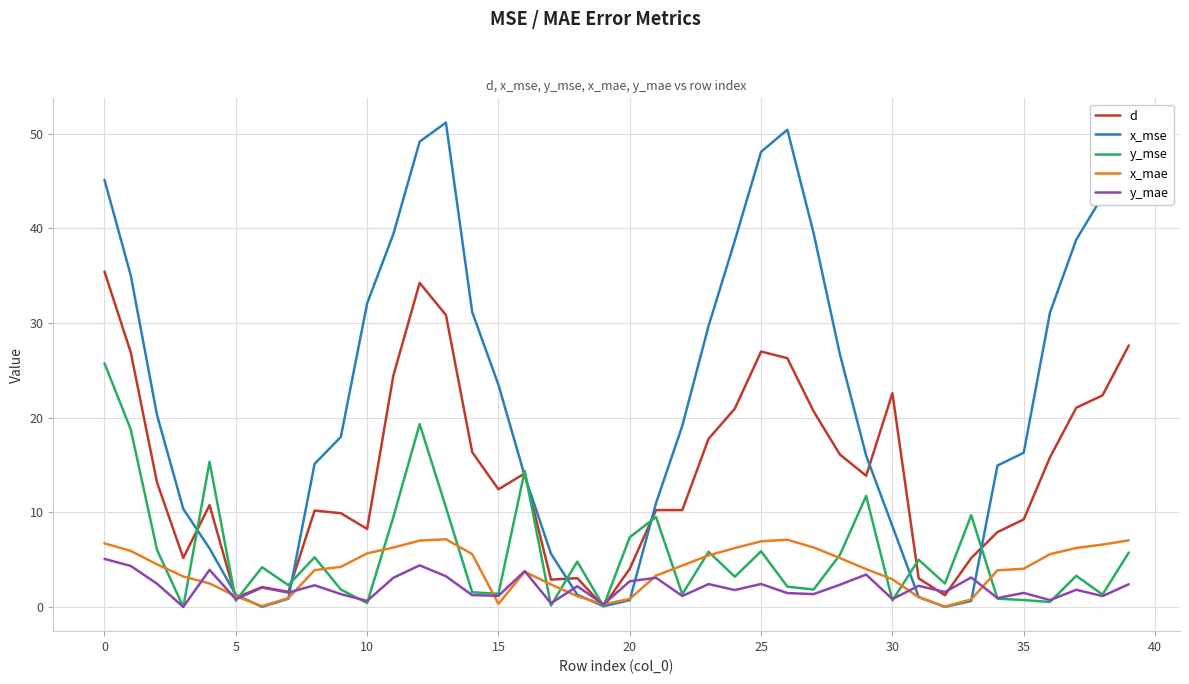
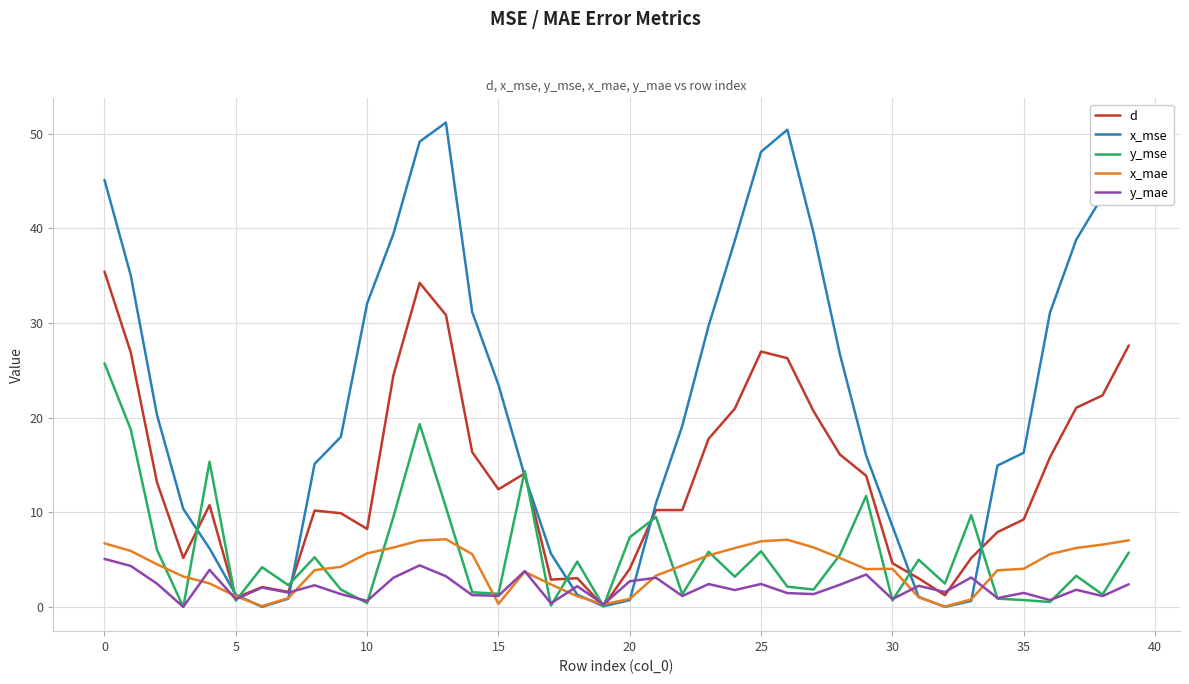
d, 30: 23 -> 5
x_mae, 30: 3 -> 4
